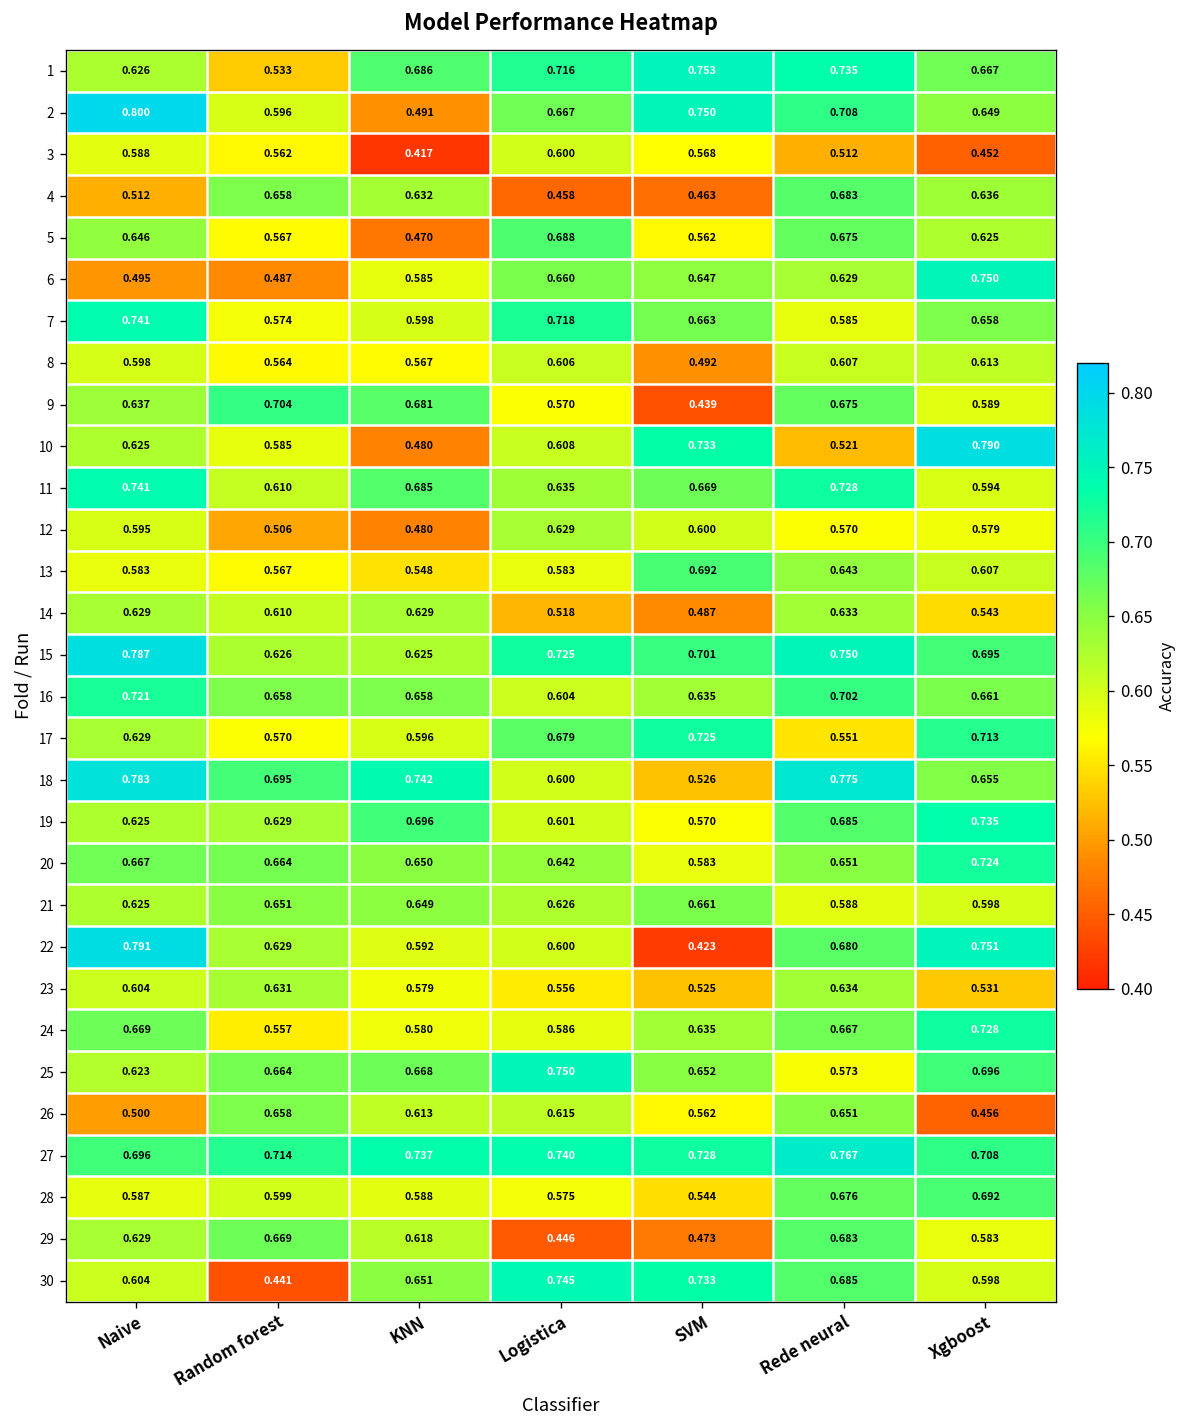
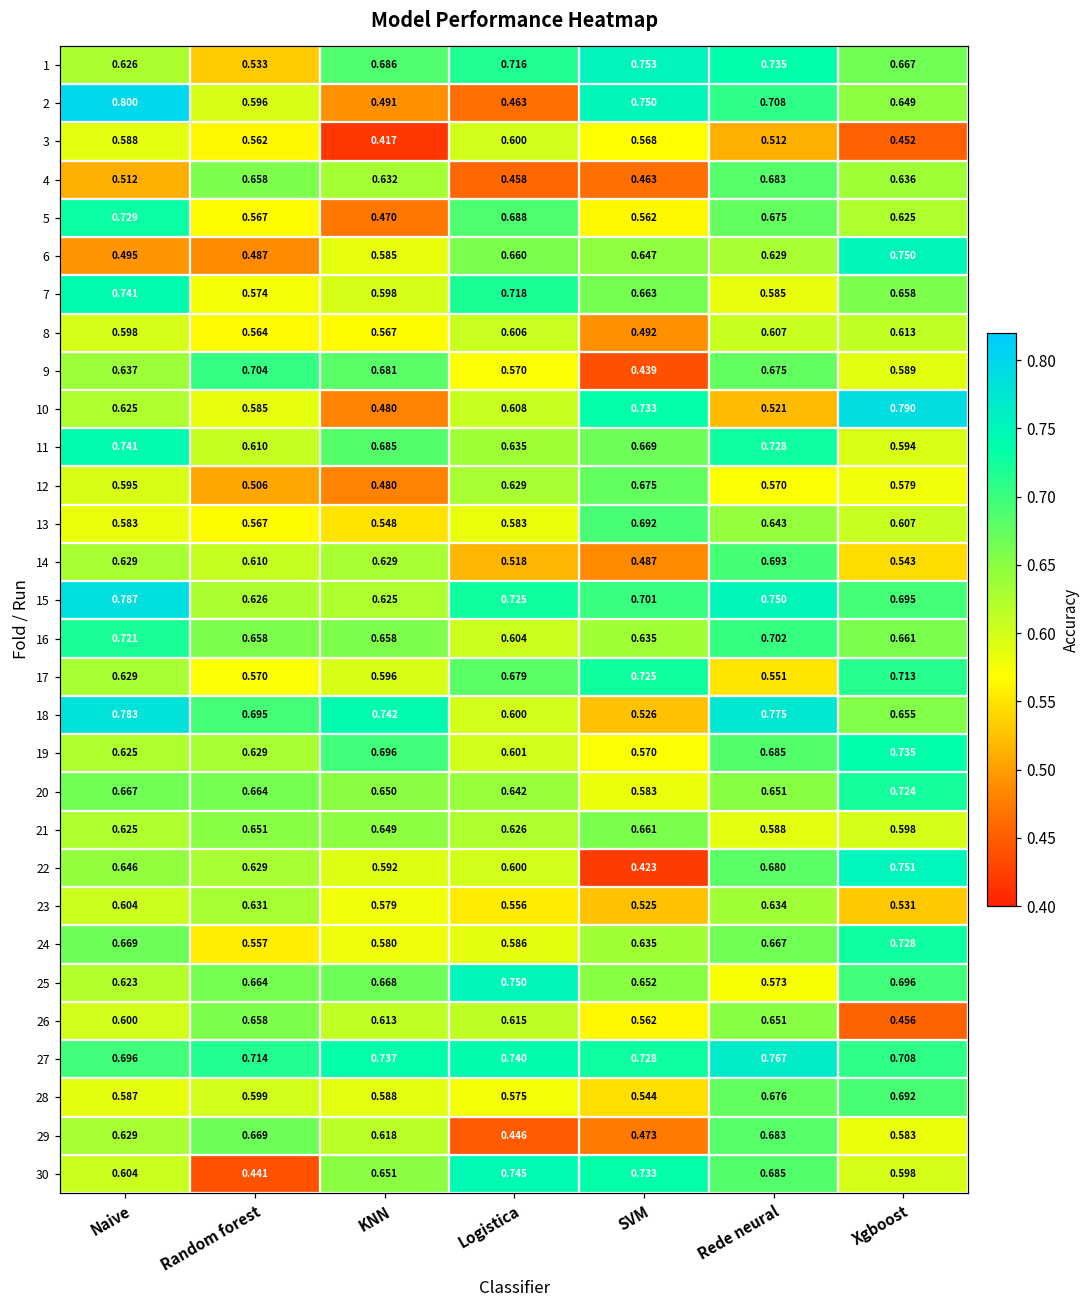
2, Logistica: 0.667 -> 0.463
5, Naive: 0.646 -> 0.729
12, SVM: 0.600 -> 0.675
14, Rede neural: 0.633 -> 0.693
22, Naive: 0.791 -> 0.646
26, Naive: 0.500 -> 0.600
